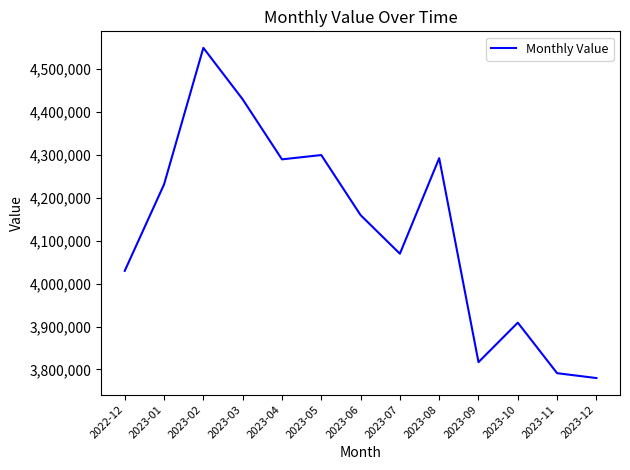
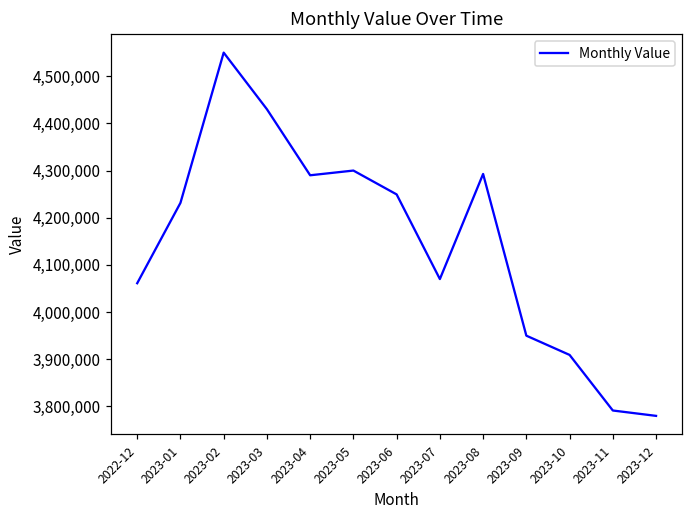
2022-12: 4,030,000 -> 4,060,000
2023-06: 4,160,000 -> 4,250,000
2023-09: 3,820,000 -> 3,950,000
